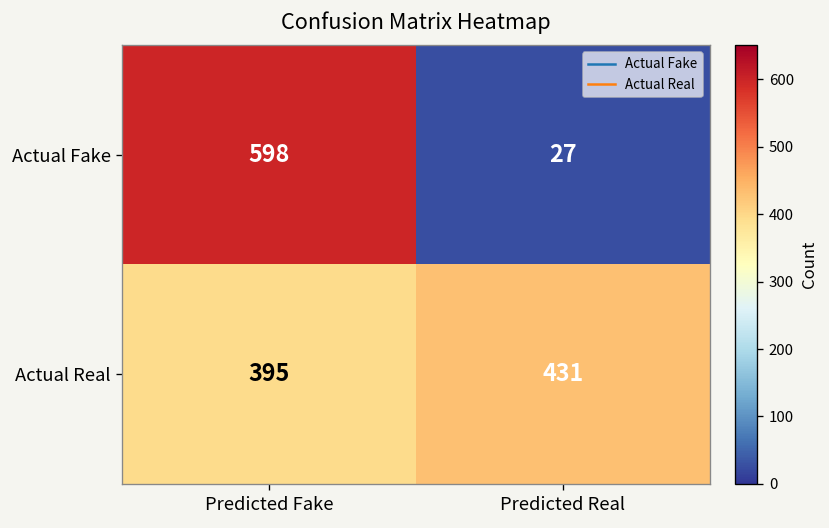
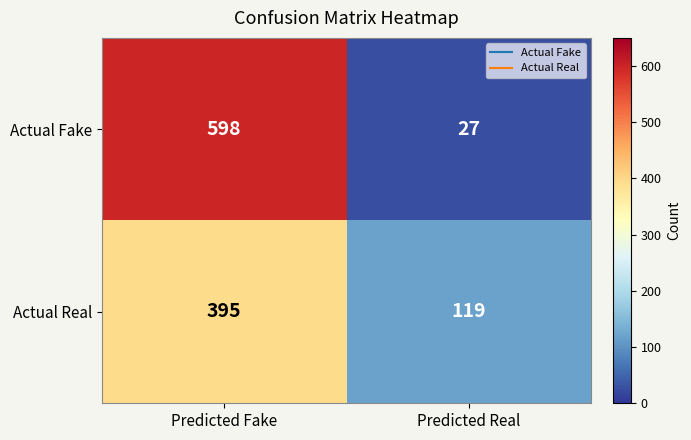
Actual Real, Predicted Real: 431 -> 119
